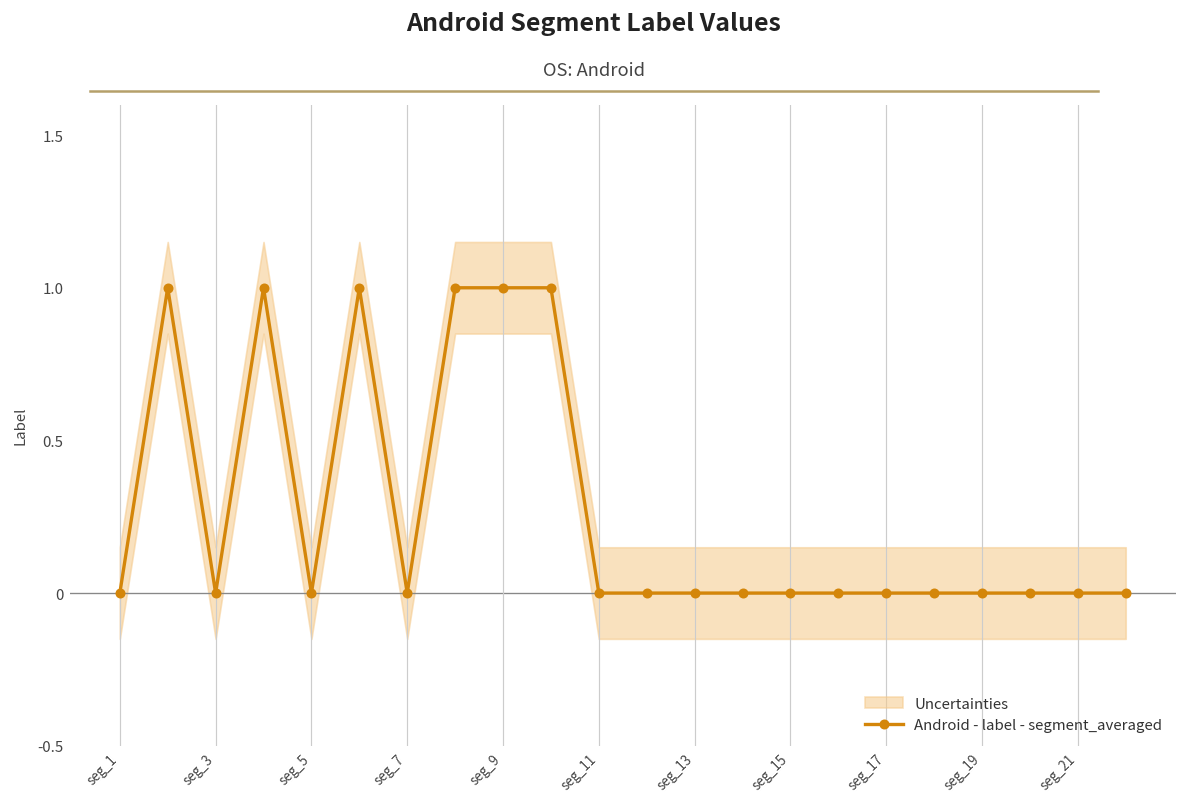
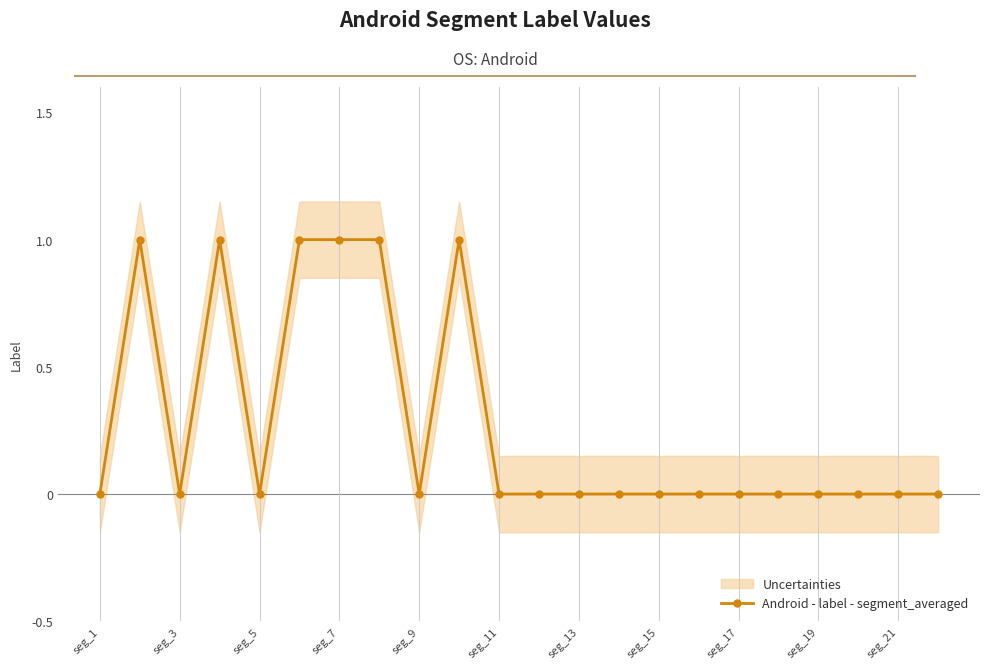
Android - label - segment_averaged, seg_7: 0 -> 1
Android - label - segment_averaged, seg_9: 1 -> 0
